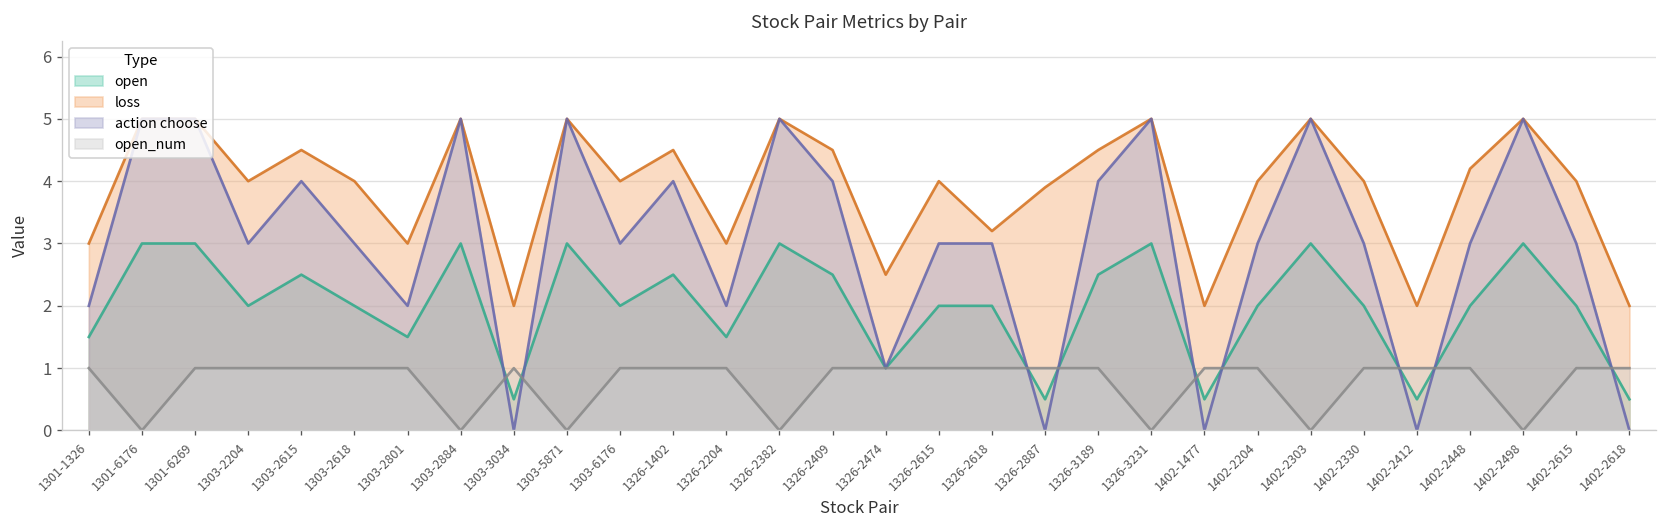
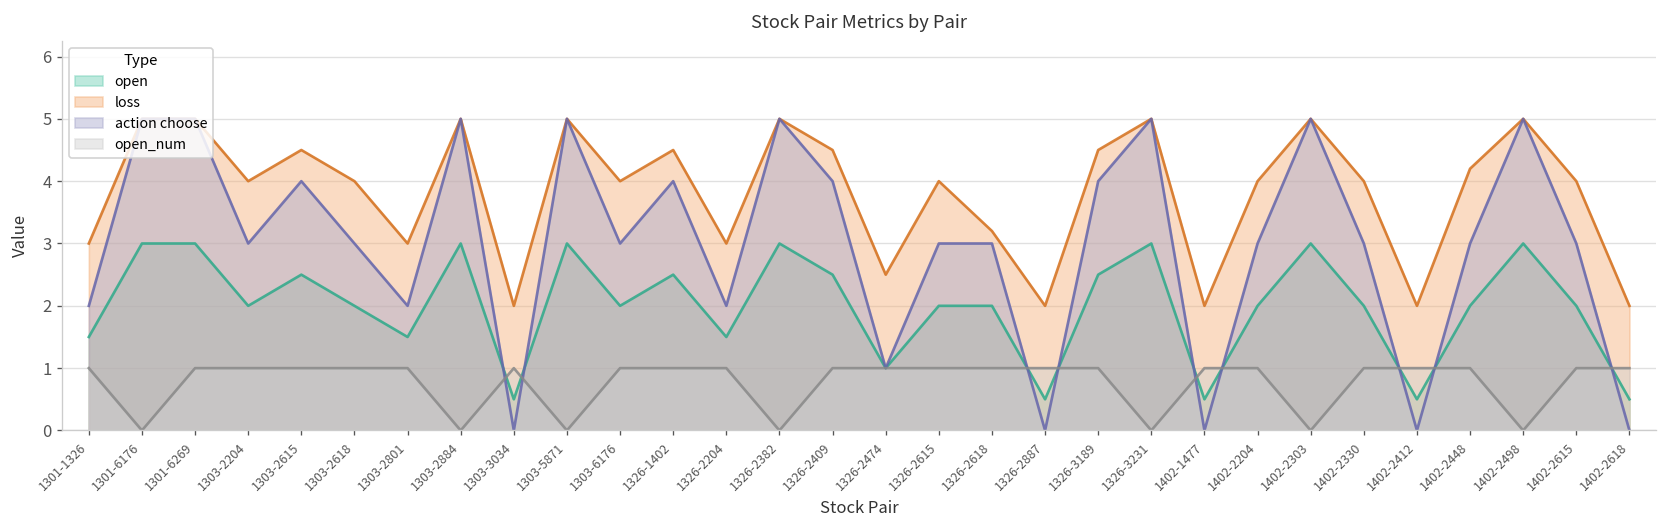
loss, 1326-2887: 3.9 -> 2.0
